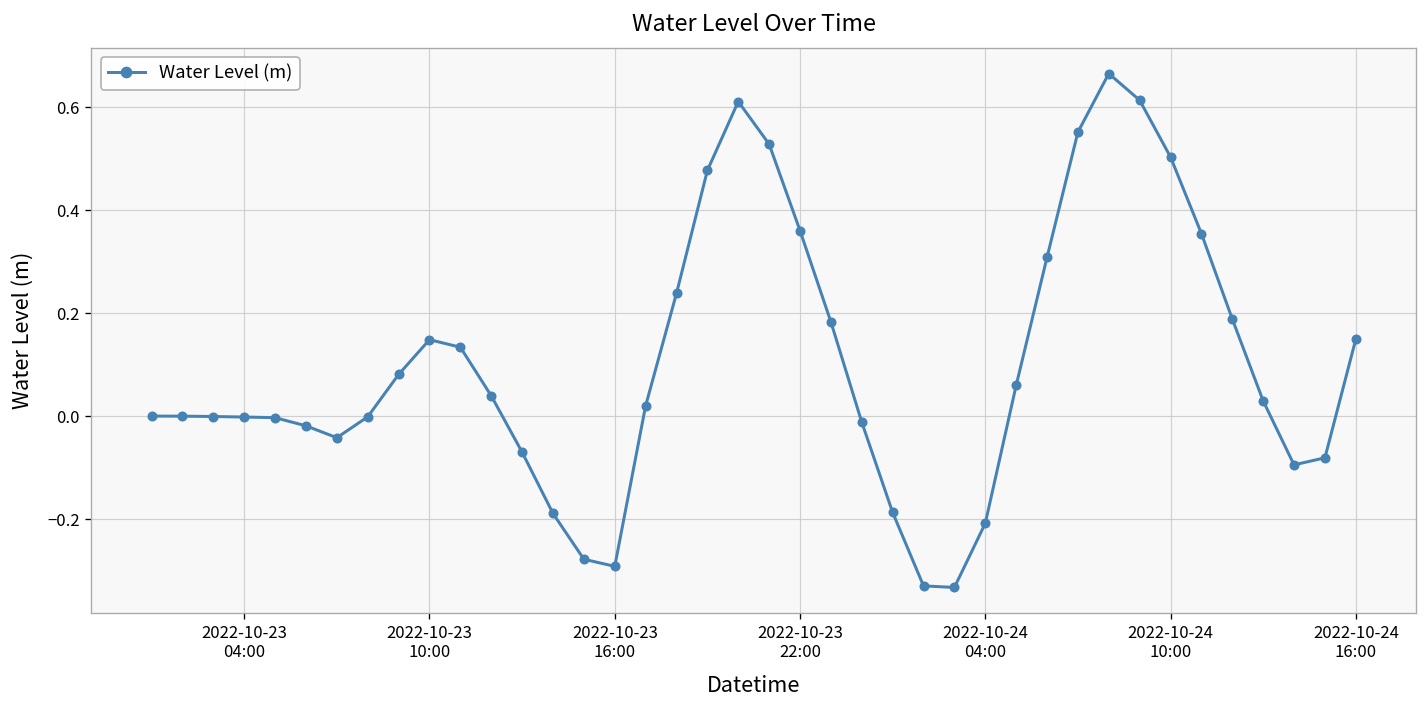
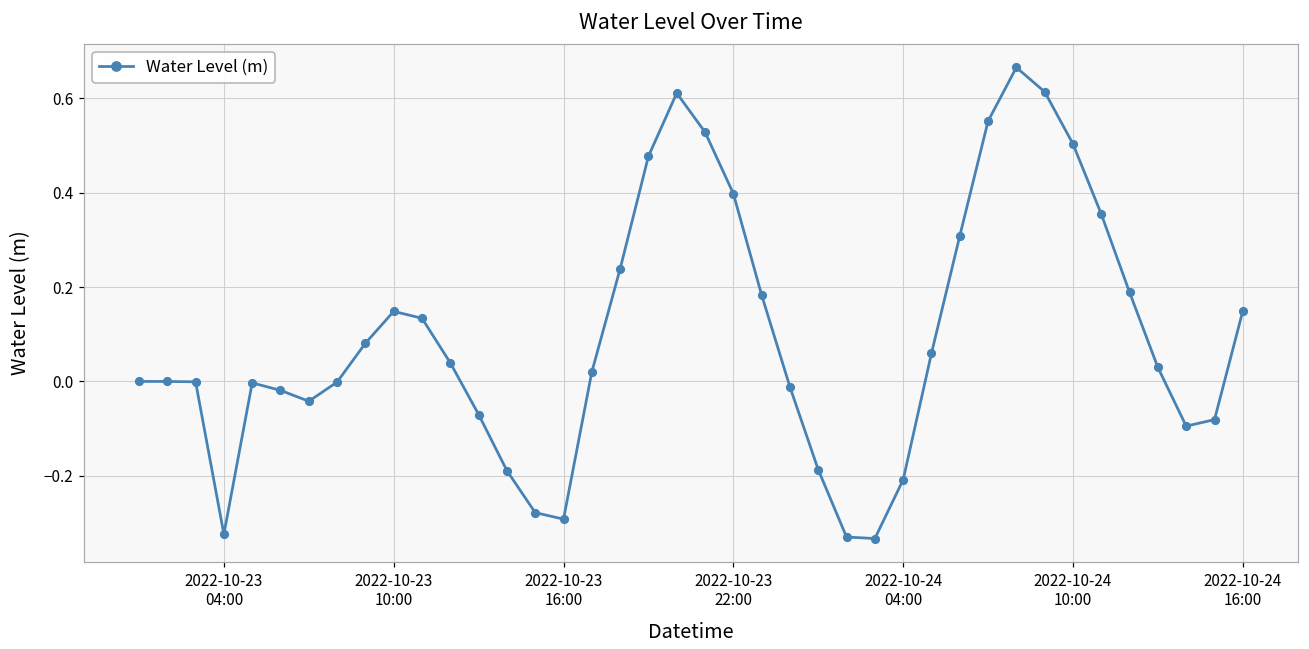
2022-10-23 04:00: 0.00 -> -0.32
2022-10-23 22:00: 0.36 -> 0.40
